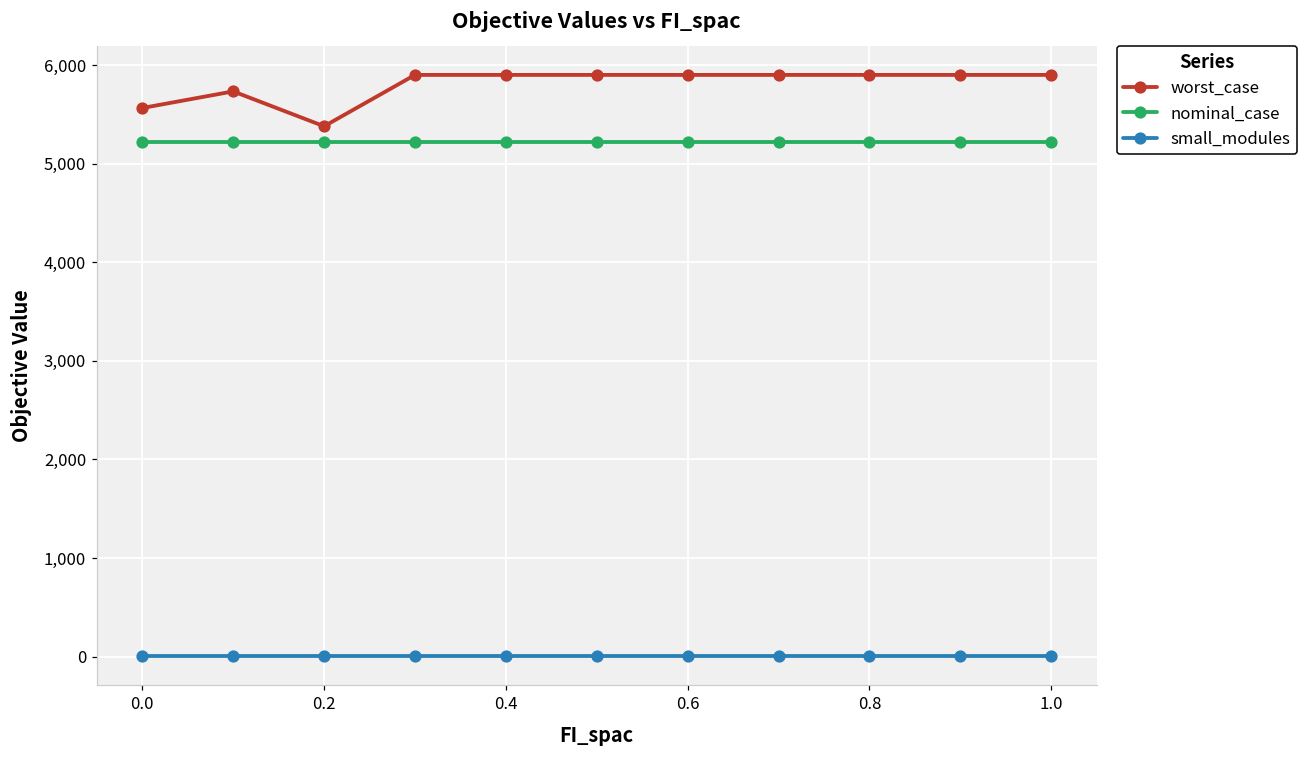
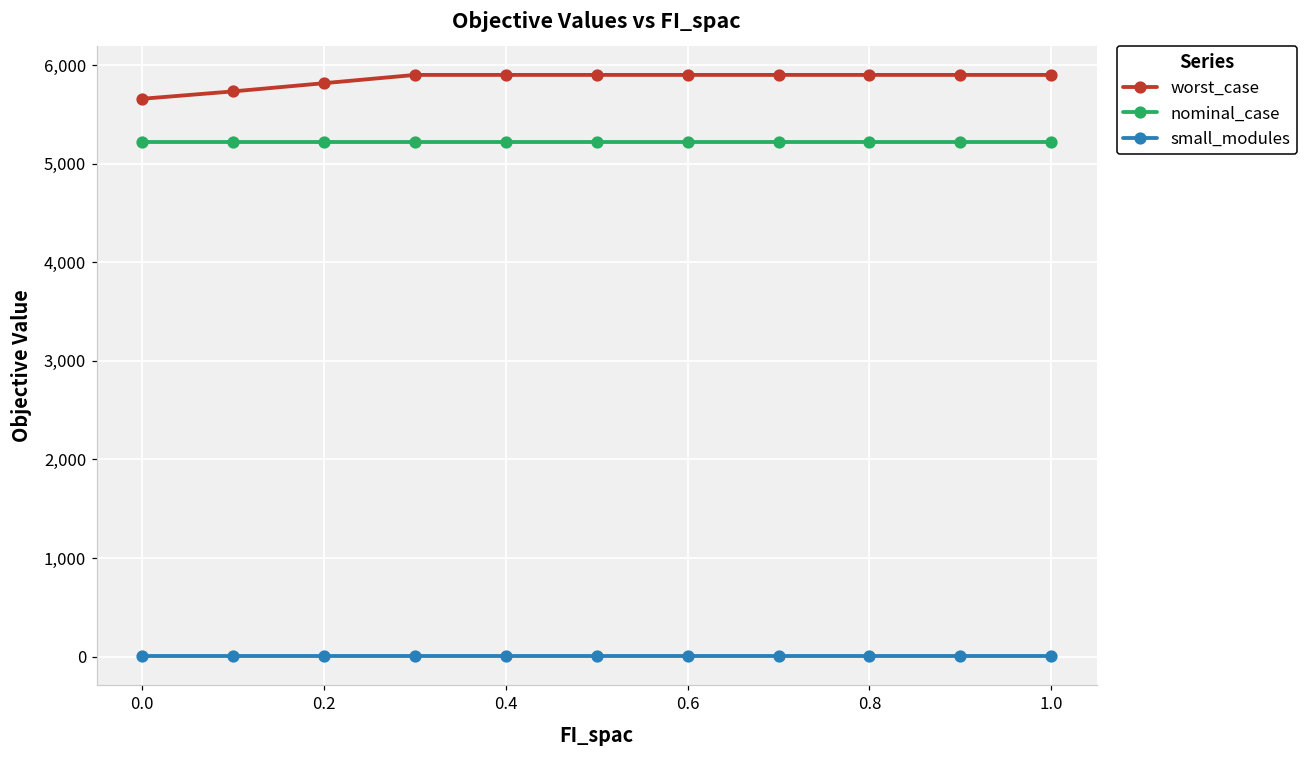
worst_case, 0.0: 5,600 -> 5,700
worst_case, 0.2: 5,400 -> 5,800
